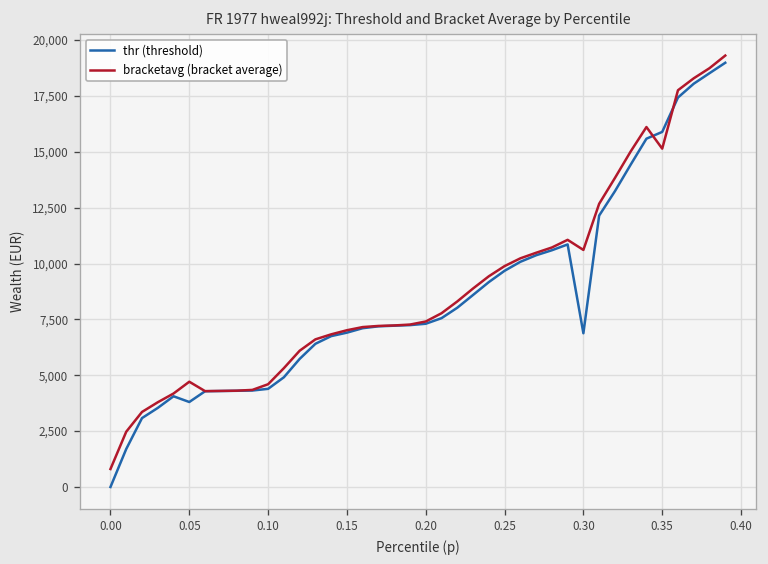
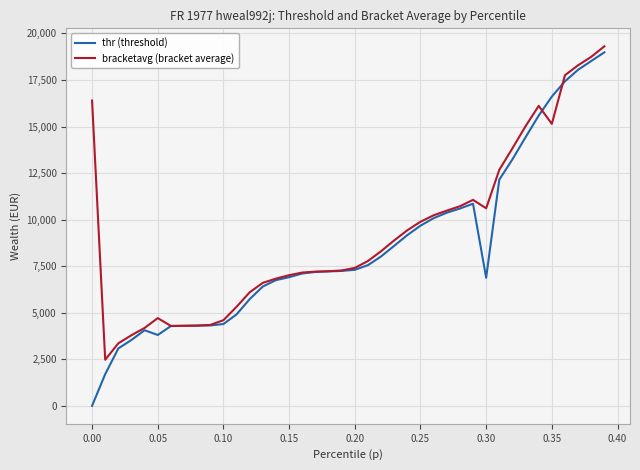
bracketavg (bracket average), 0.00: 800 -> 16,400
thr (threshold), 0.35: 15,900 -> 16,600
